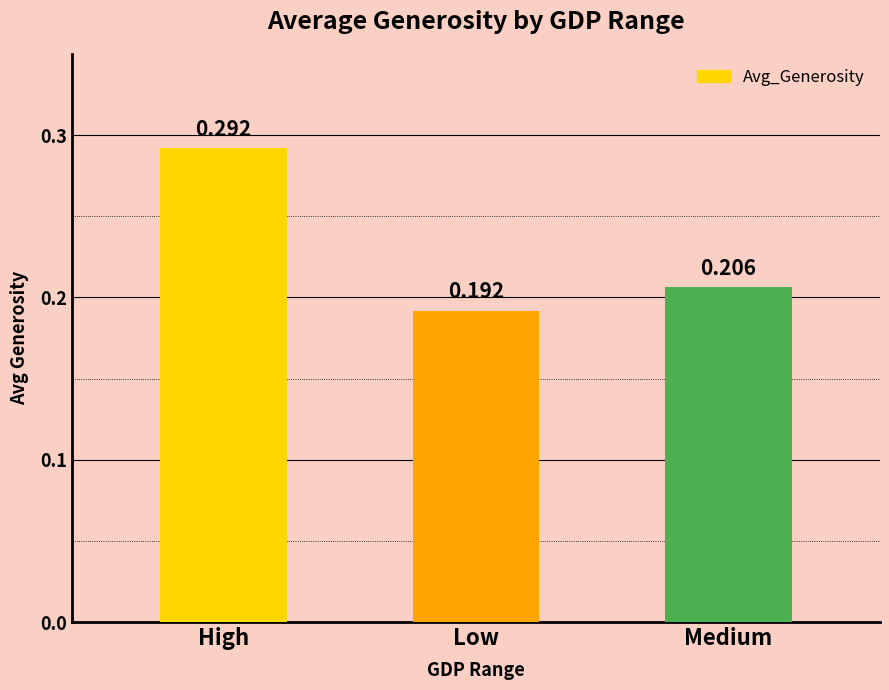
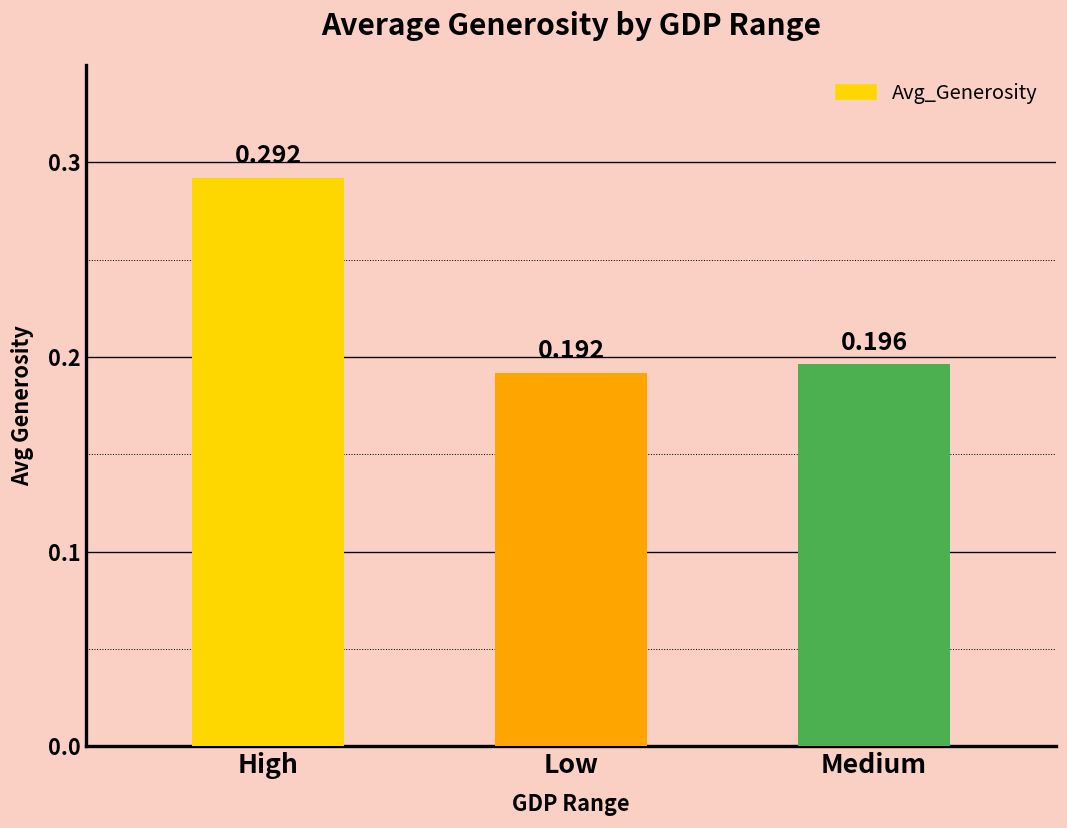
Medium: 0.206 -> 0.196
